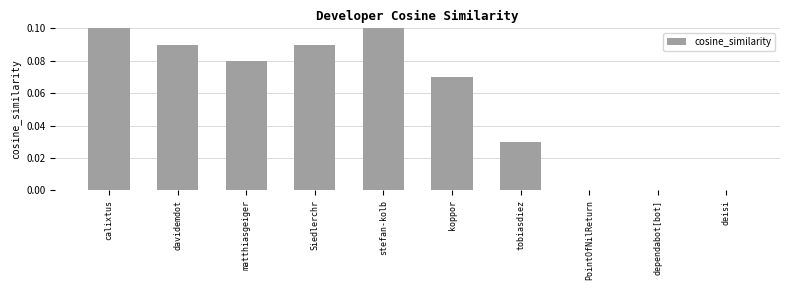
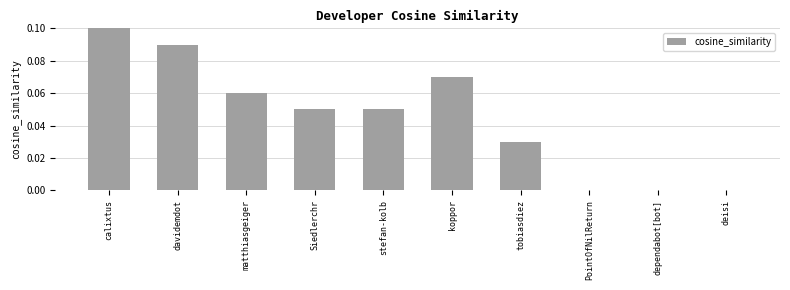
matthiasgeiger: 0.08 -> 0.06
Siedlerchr: 0.09 -> 0.05
stefan-kolb: 0.10 -> 0.05
